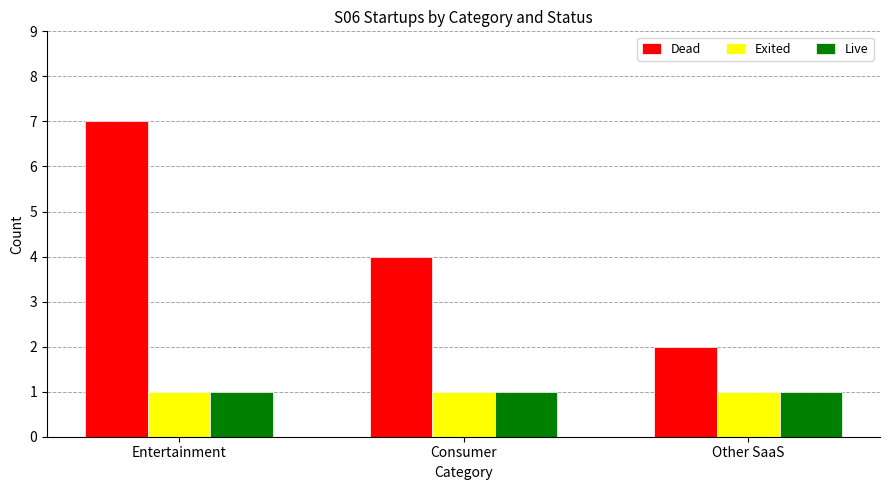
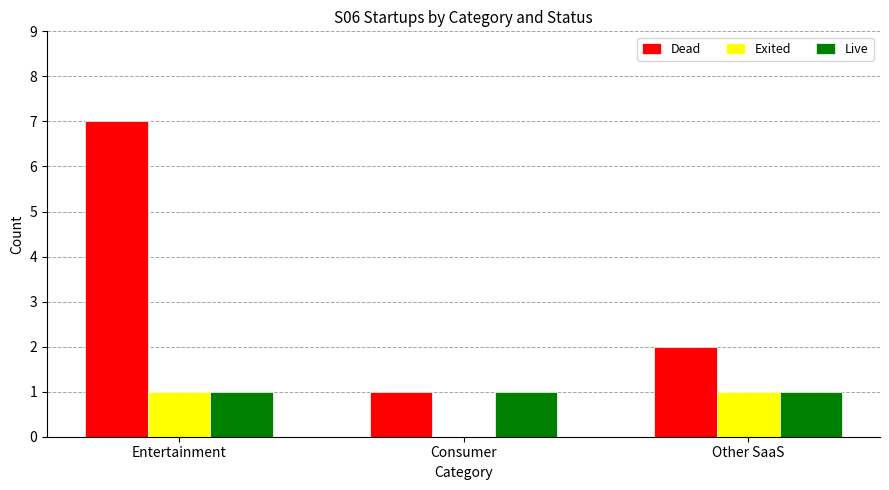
Dead, Consumer: 4 -> 1
Exited, Consumer: 1 -> 0
